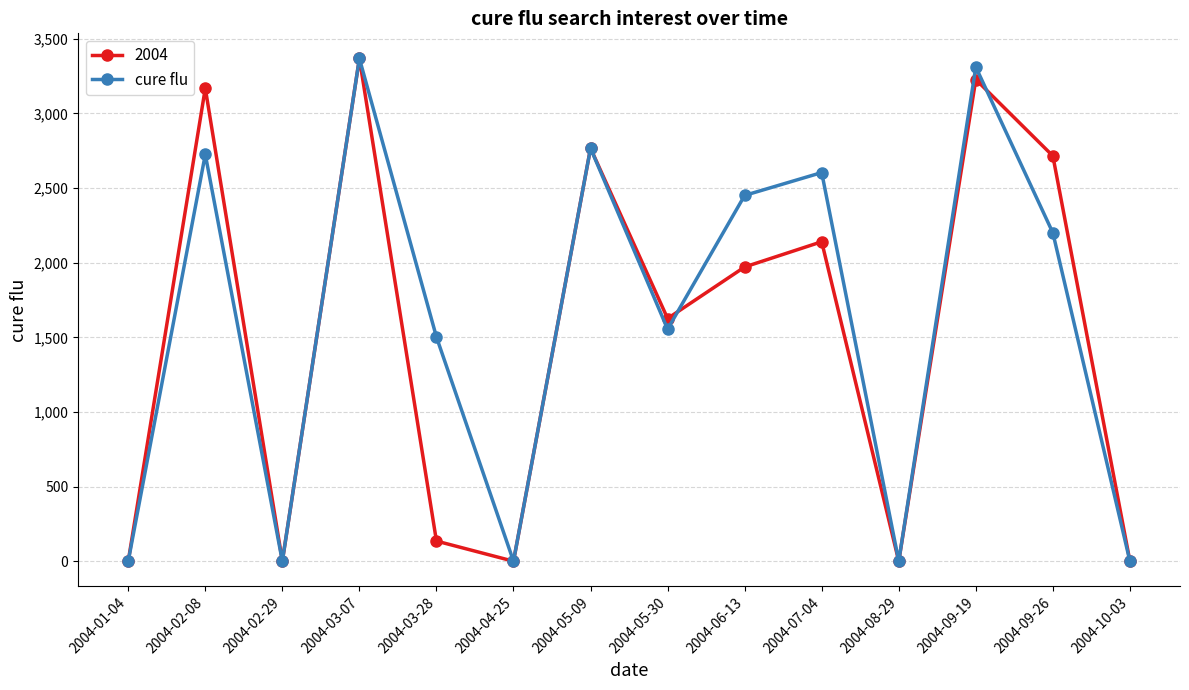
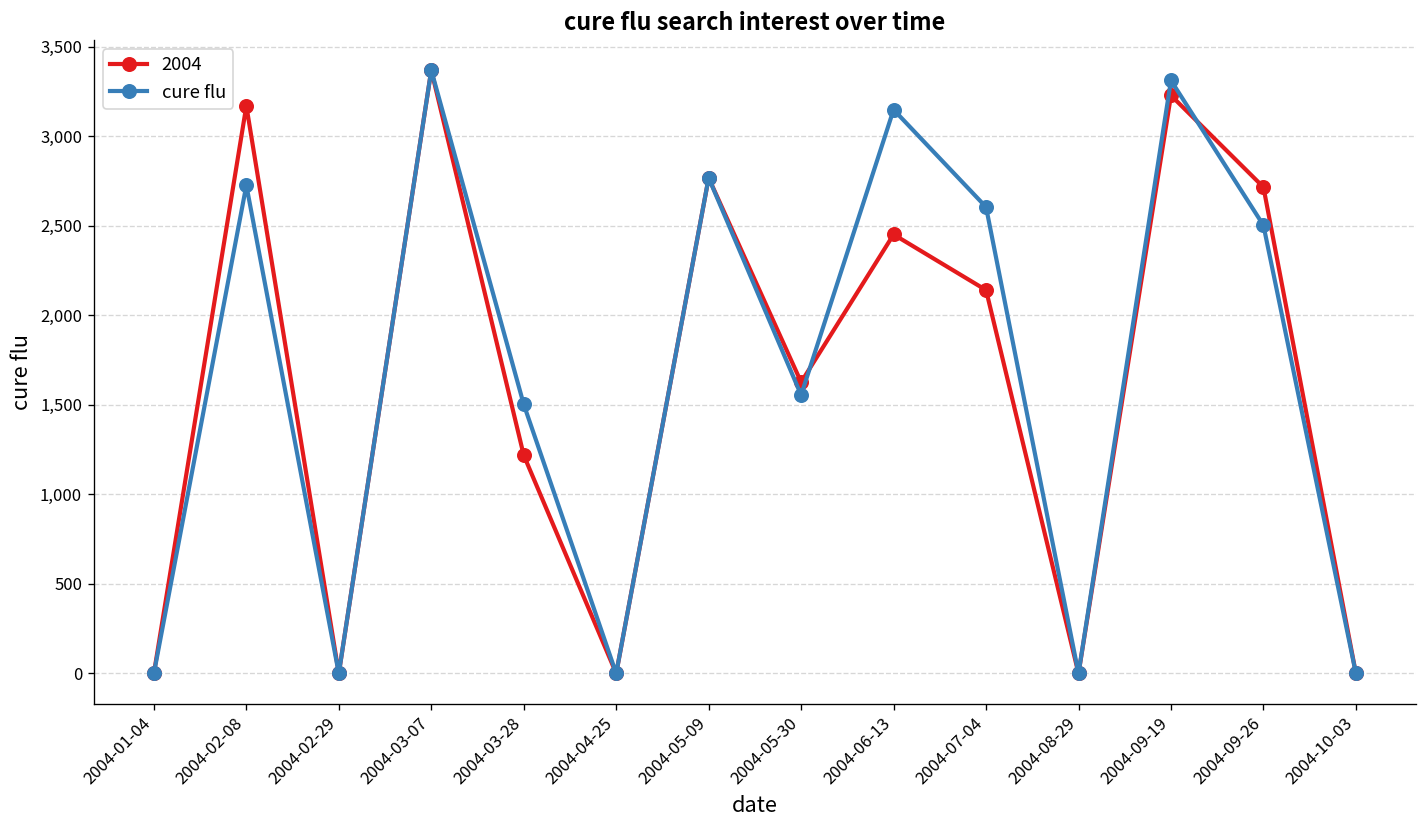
2004, 2004-03-28: 140 -> 1,220
2004, 2004-06-13: 1,970 -> 2,450
cure flu, 2004-06-13: 2,450 -> 3,150
cure flu, 2004-09-26: 2,200 -> 2,500
